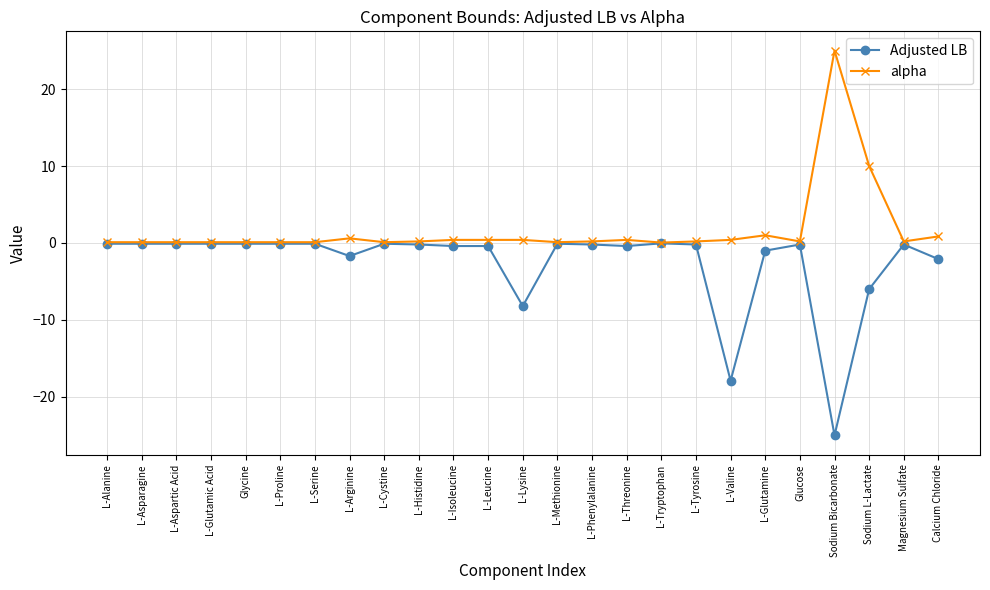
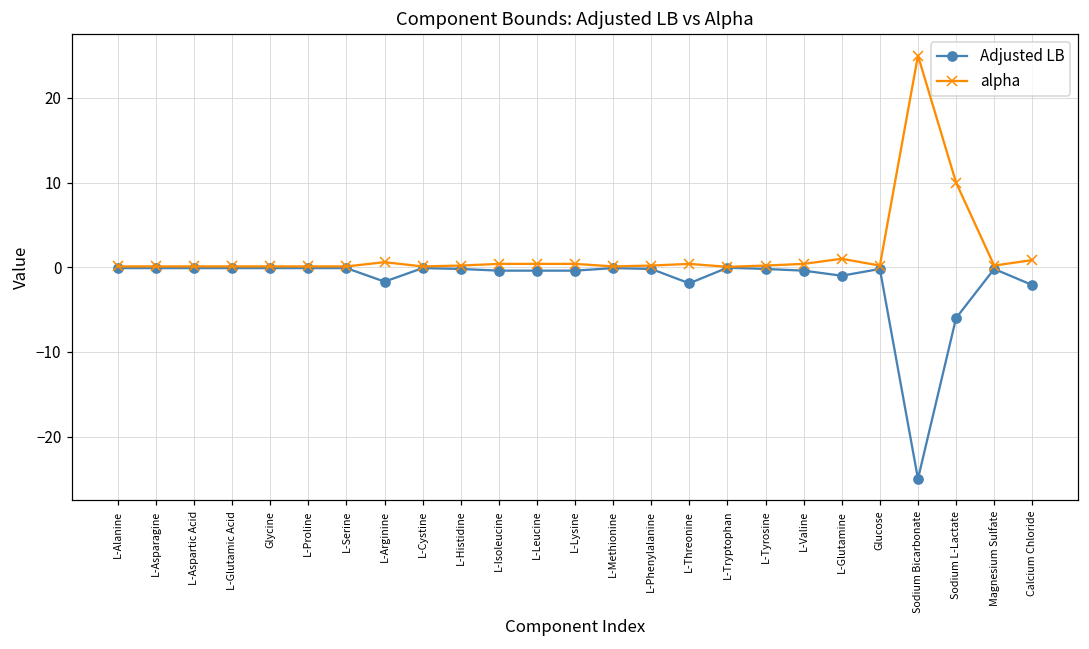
Adjusted LB, L-Lysine: -8 -> 0
Adjusted LB, L-Threonine: 0 -> -2
Adjusted LB, L-Valine: -18 -> 0
